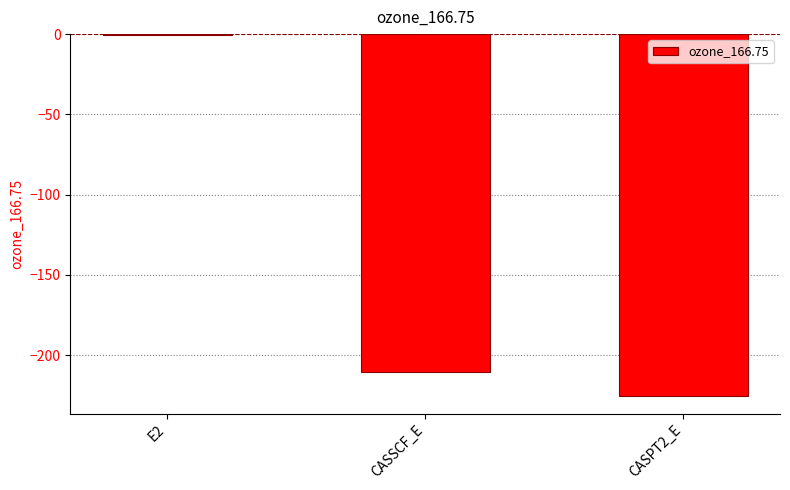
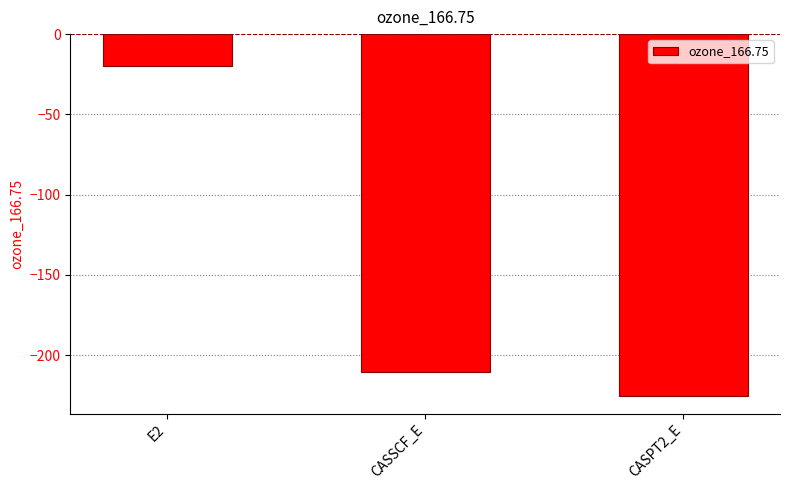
E2: -1 -> -20
